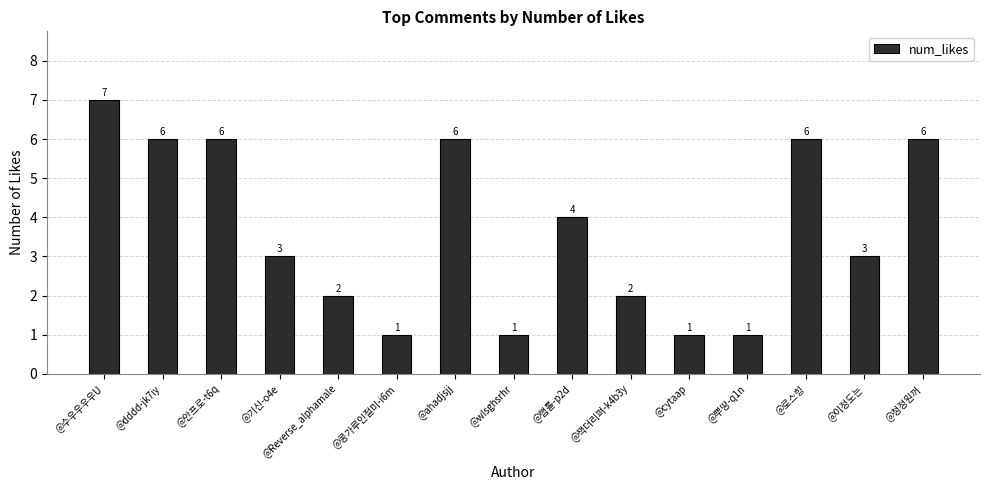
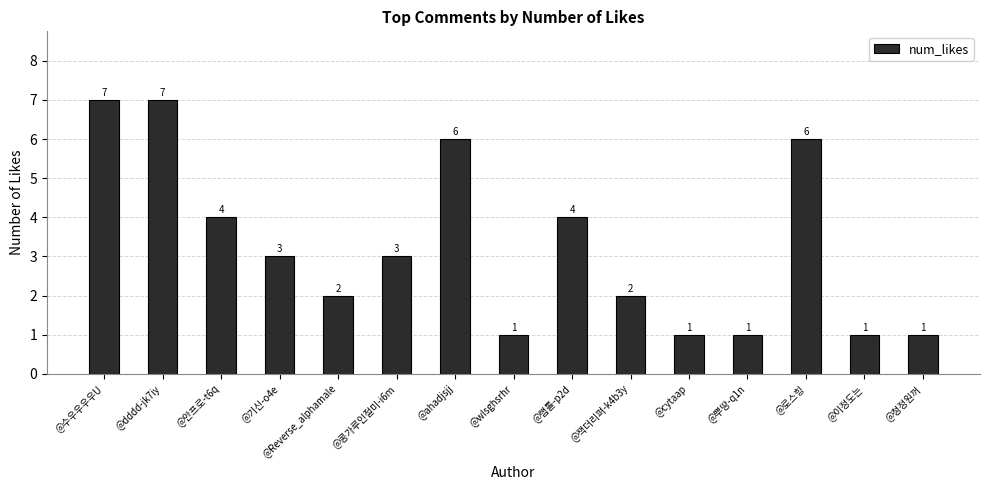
@dddd-jk7iy: 6 -> 7
@안프로-t6q: 6 -> 4
@콩가루인절미-i6m: 1 -> 3
@이정도는: 3 -> 1
@청정원꺼: 6 -> 1
